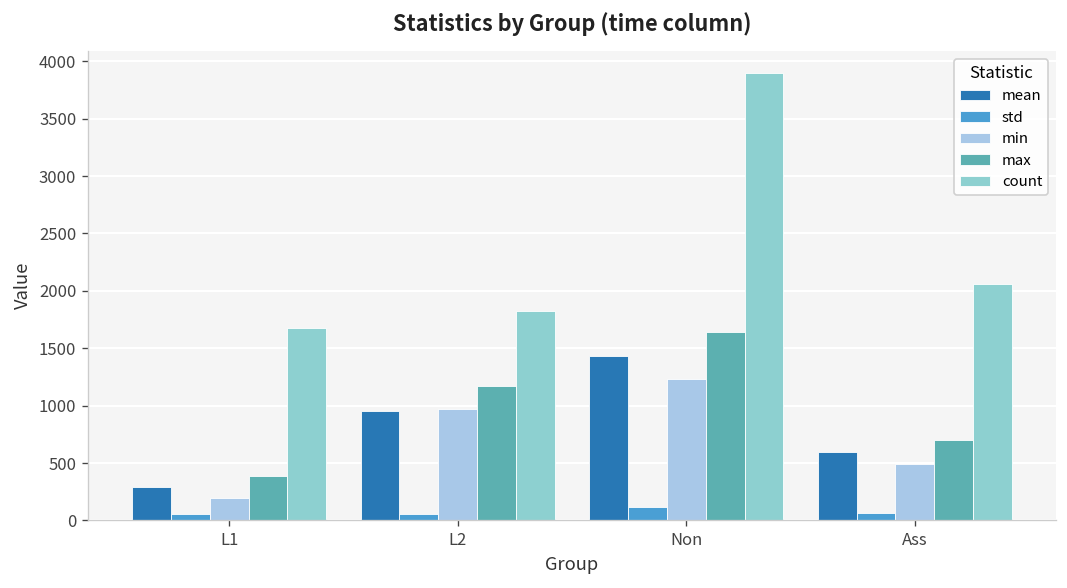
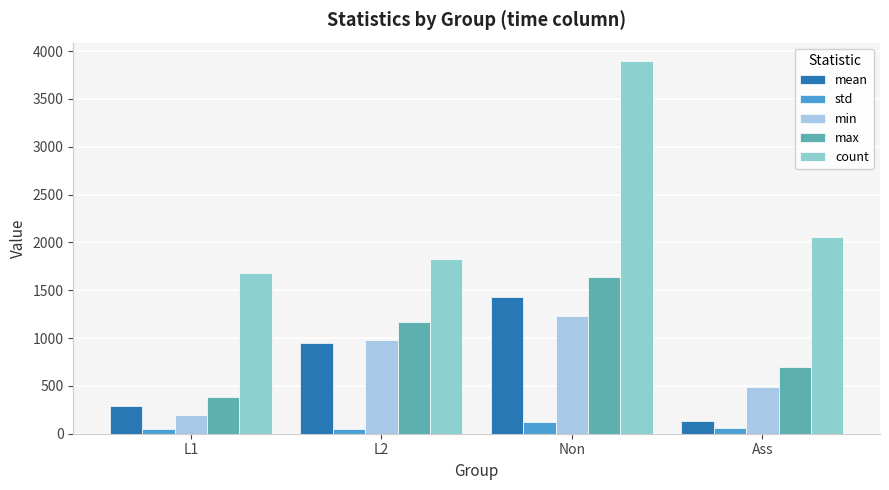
mean, Ass: 600 -> 100
